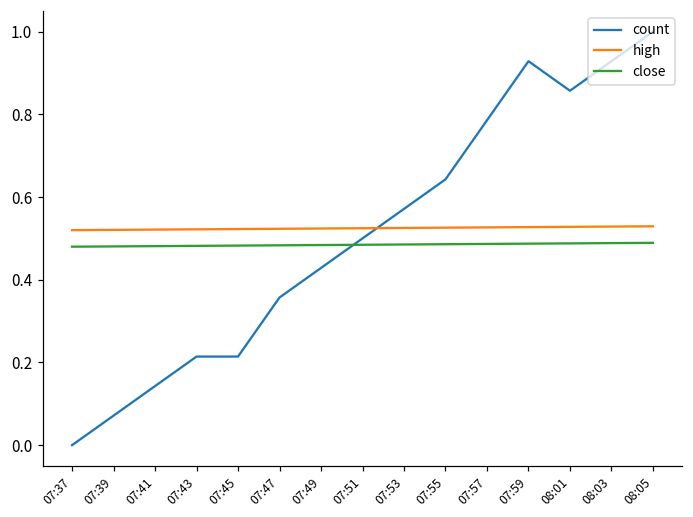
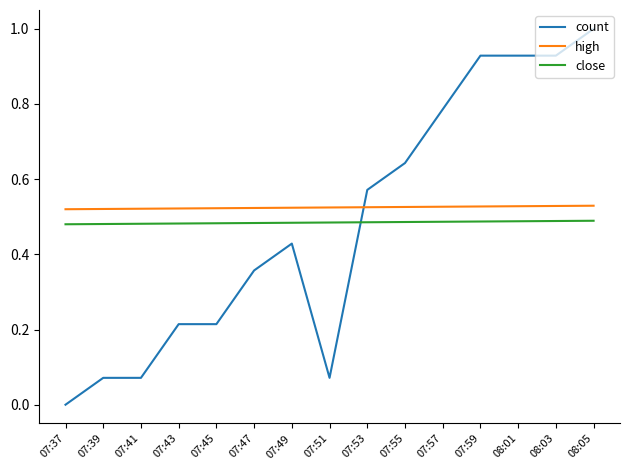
count, 07:41: 0.14 -> 0.07
count, 07:51: 0.50 -> 0.07
count, 08:01: 0.86 -> 0.93
